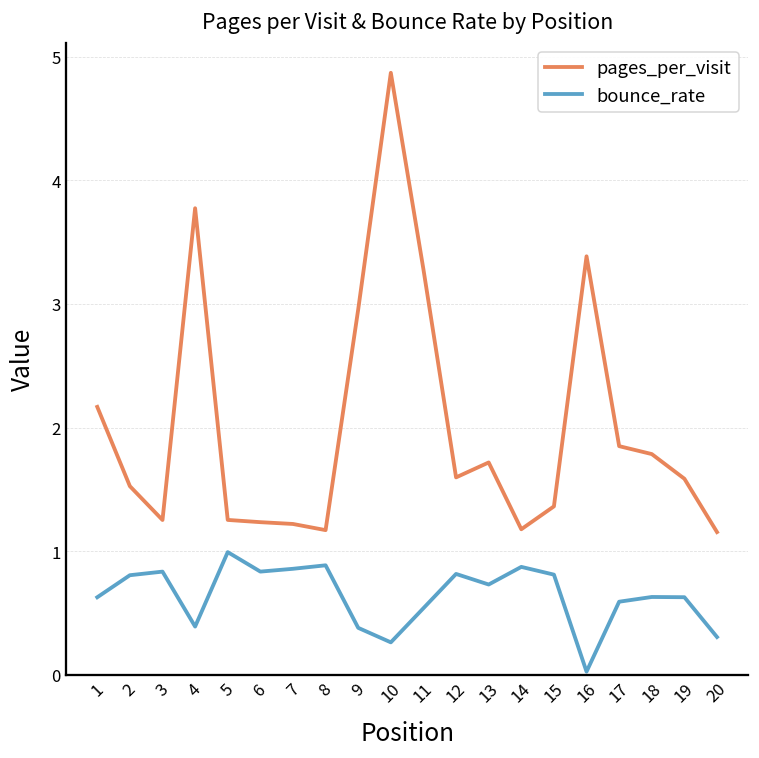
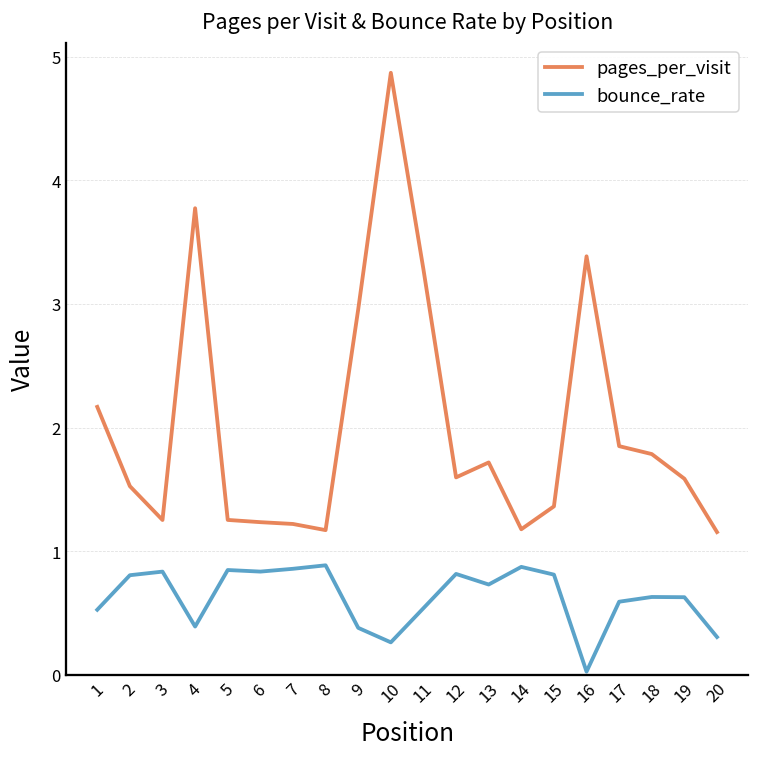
bounce_rate, 1: 0.63 -> 0.52
bounce_rate, 5: 0.99 -> 0.85
